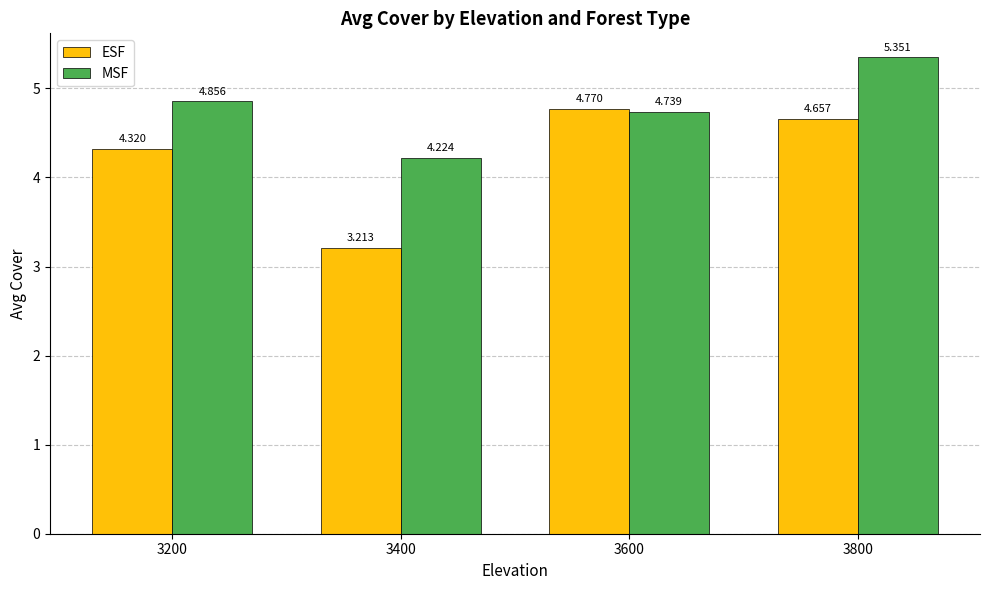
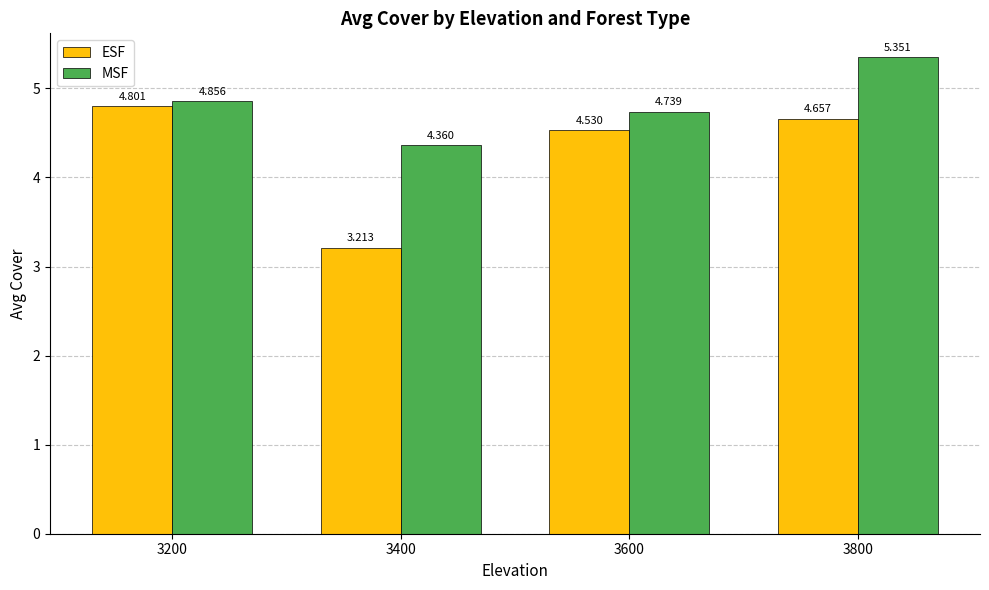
ESF, 3200: 4.320 -> 4.801
MSF, 3400: 4.224 -> 4.360
ESF, 3600: 4.770 -> 4.530
